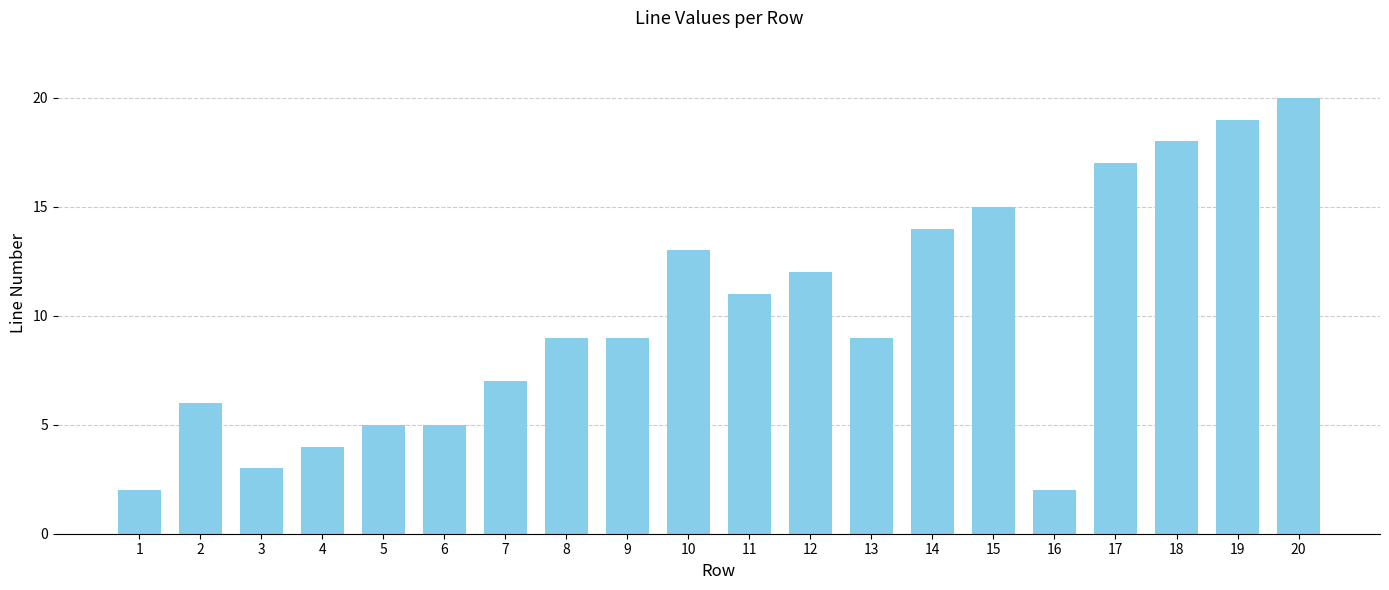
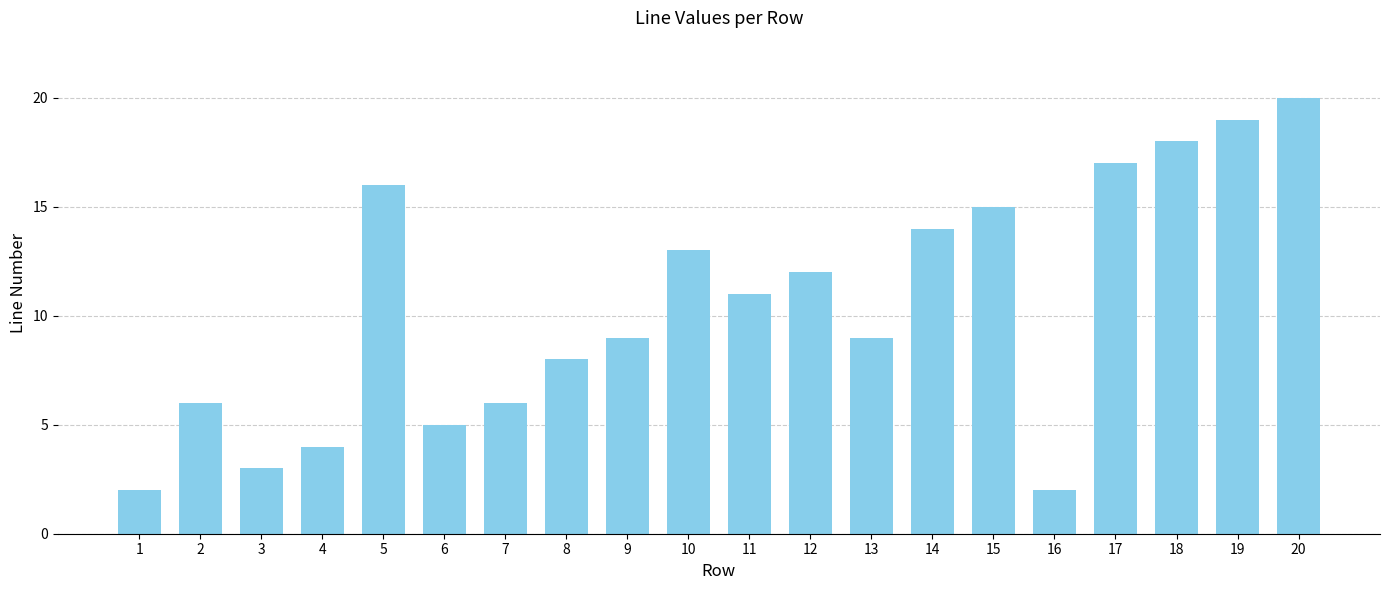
5: 5 -> 16
7: 7 -> 6
8: 9 -> 8
